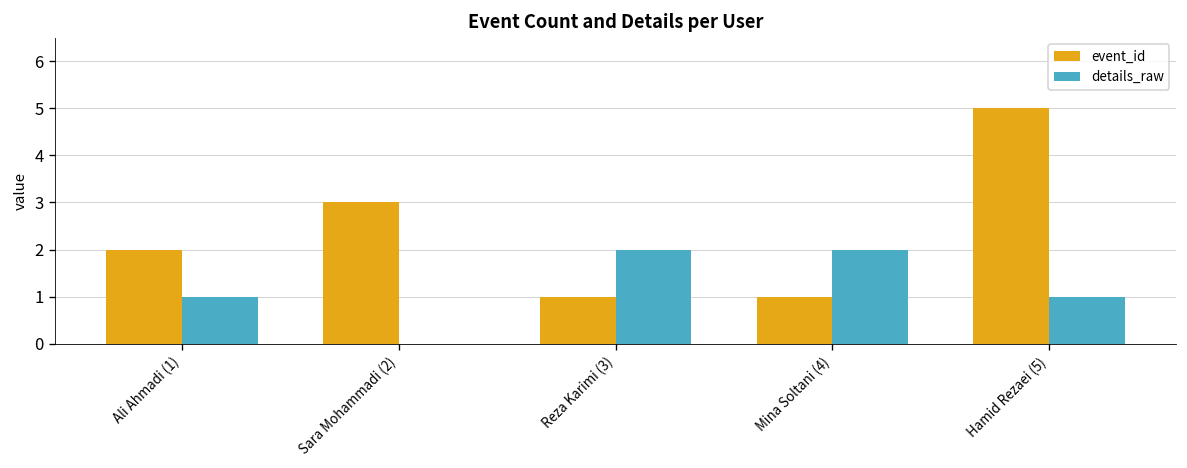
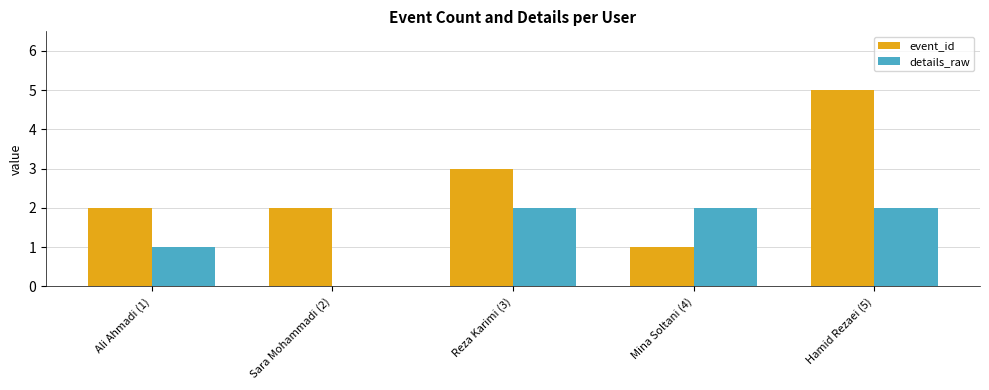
event_id, Sara Mohammadi (2): 3 -> 2
event_id, Reza Karimi (3): 1 -> 3
details_raw, Hamid Rezaei (5): 1 -> 2
